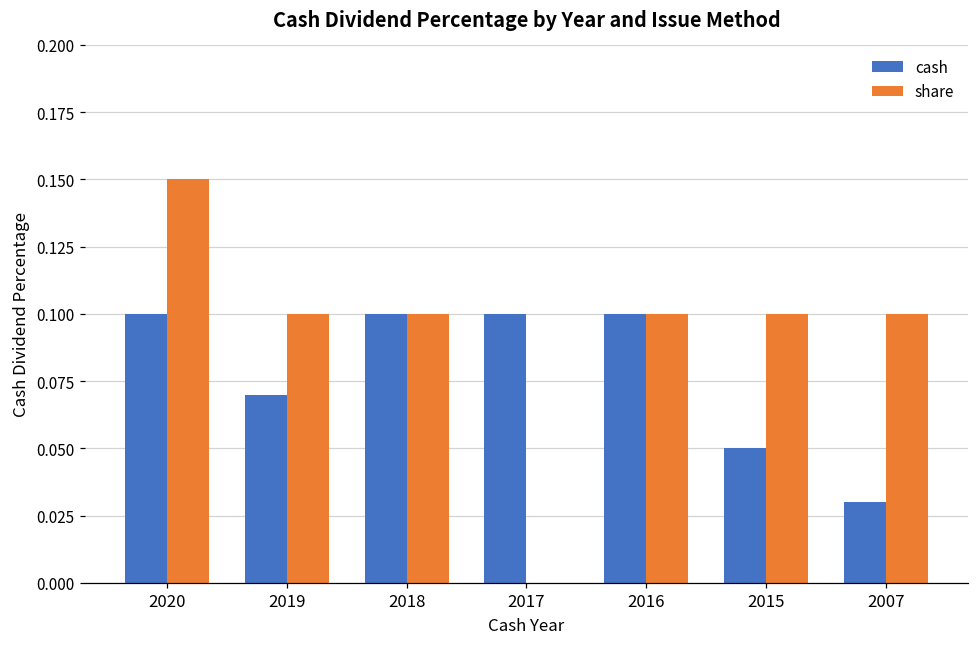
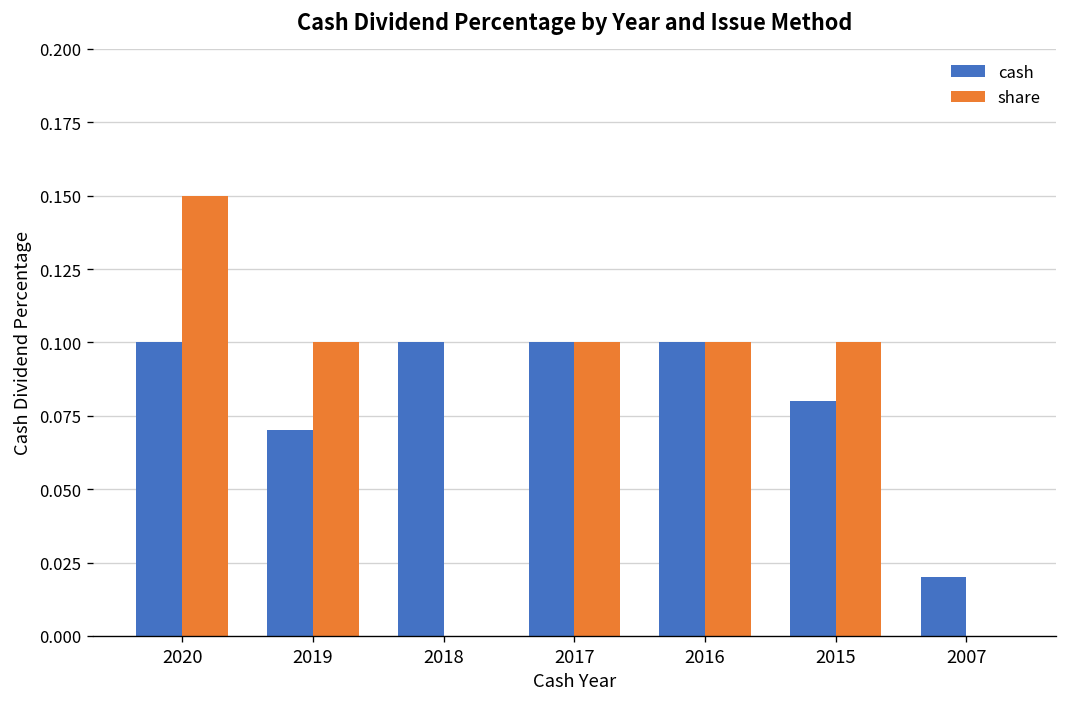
share, 2018: 0.1 -> 0.0
share, 2017: 0.0 -> 0.1
cash, 2015: 0.05 -> 0.08
cash, 2007: 0.03 -> 0.02
share, 2007: 0.1 -> 0.0
